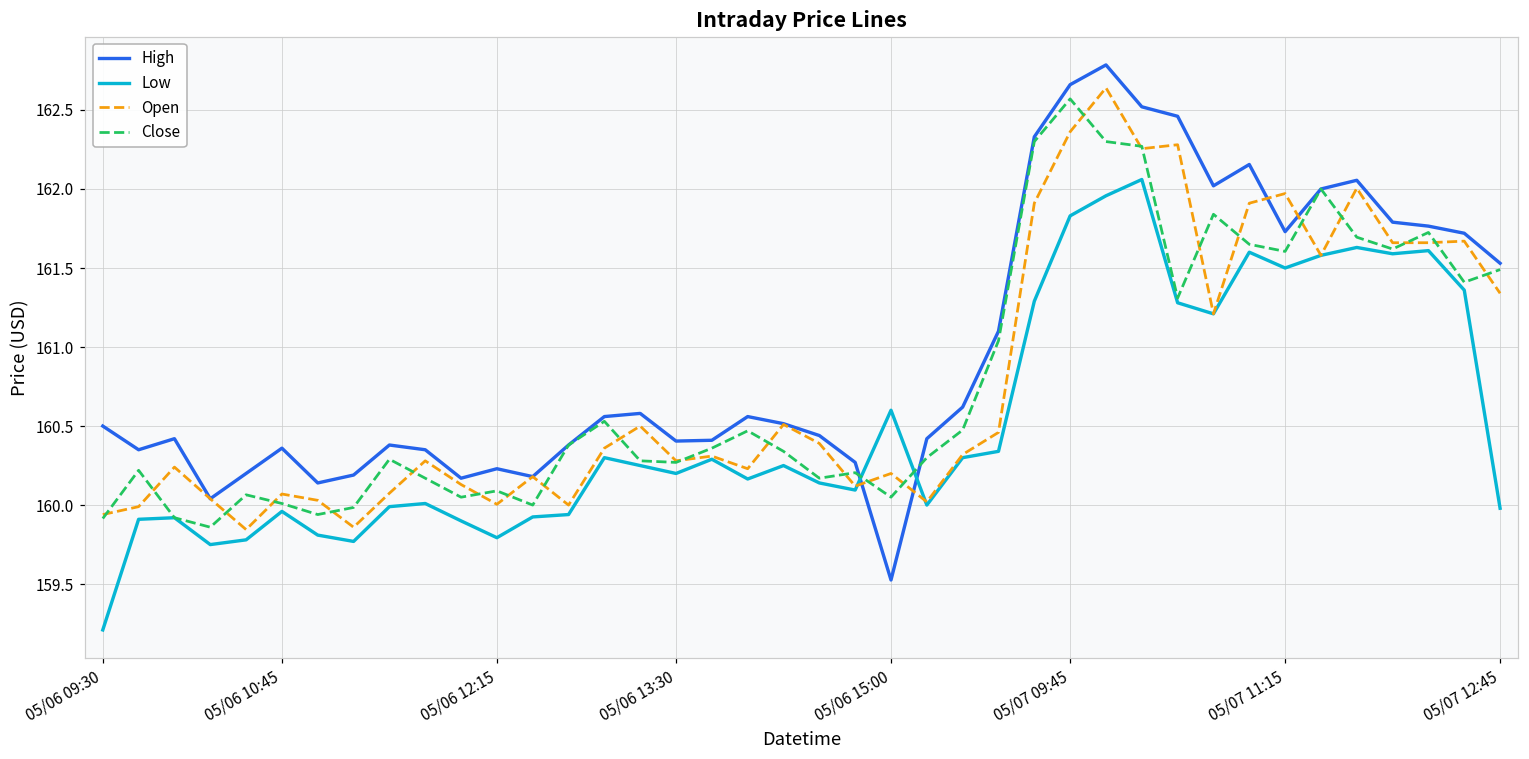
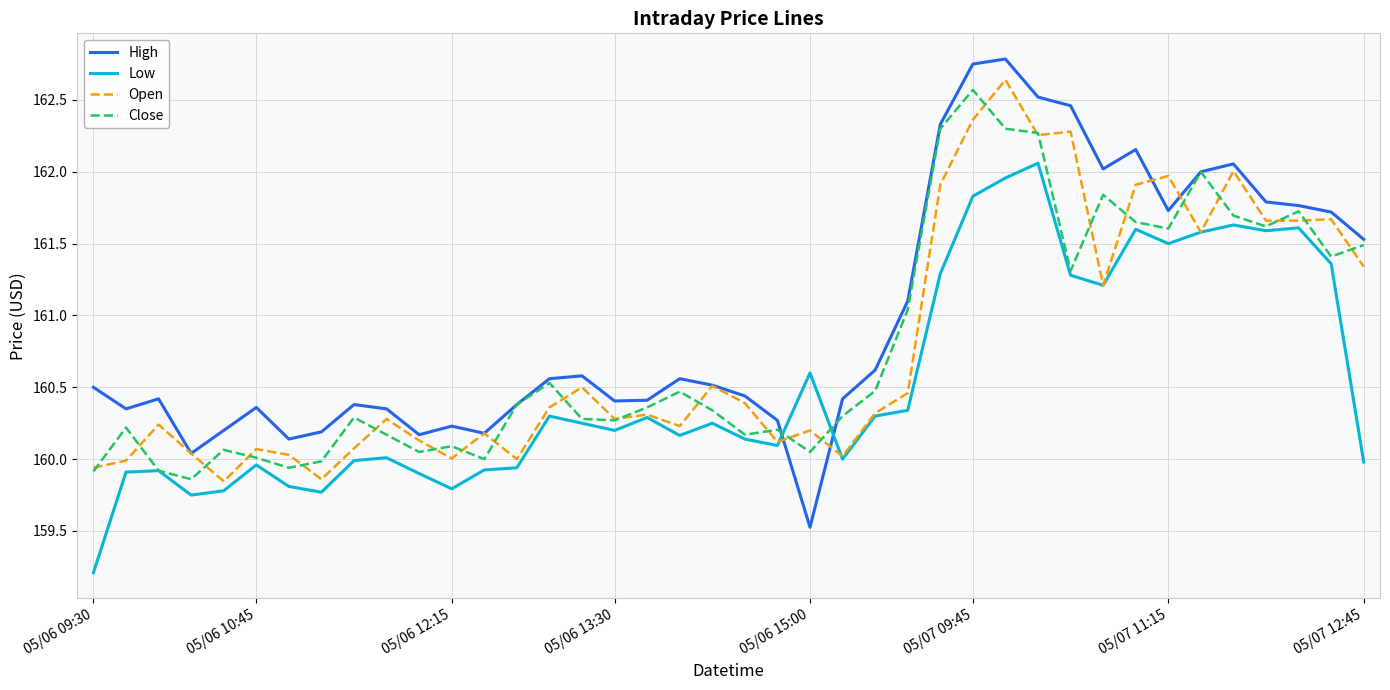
High, 05/07 09:45: 162.66 -> 162.75
